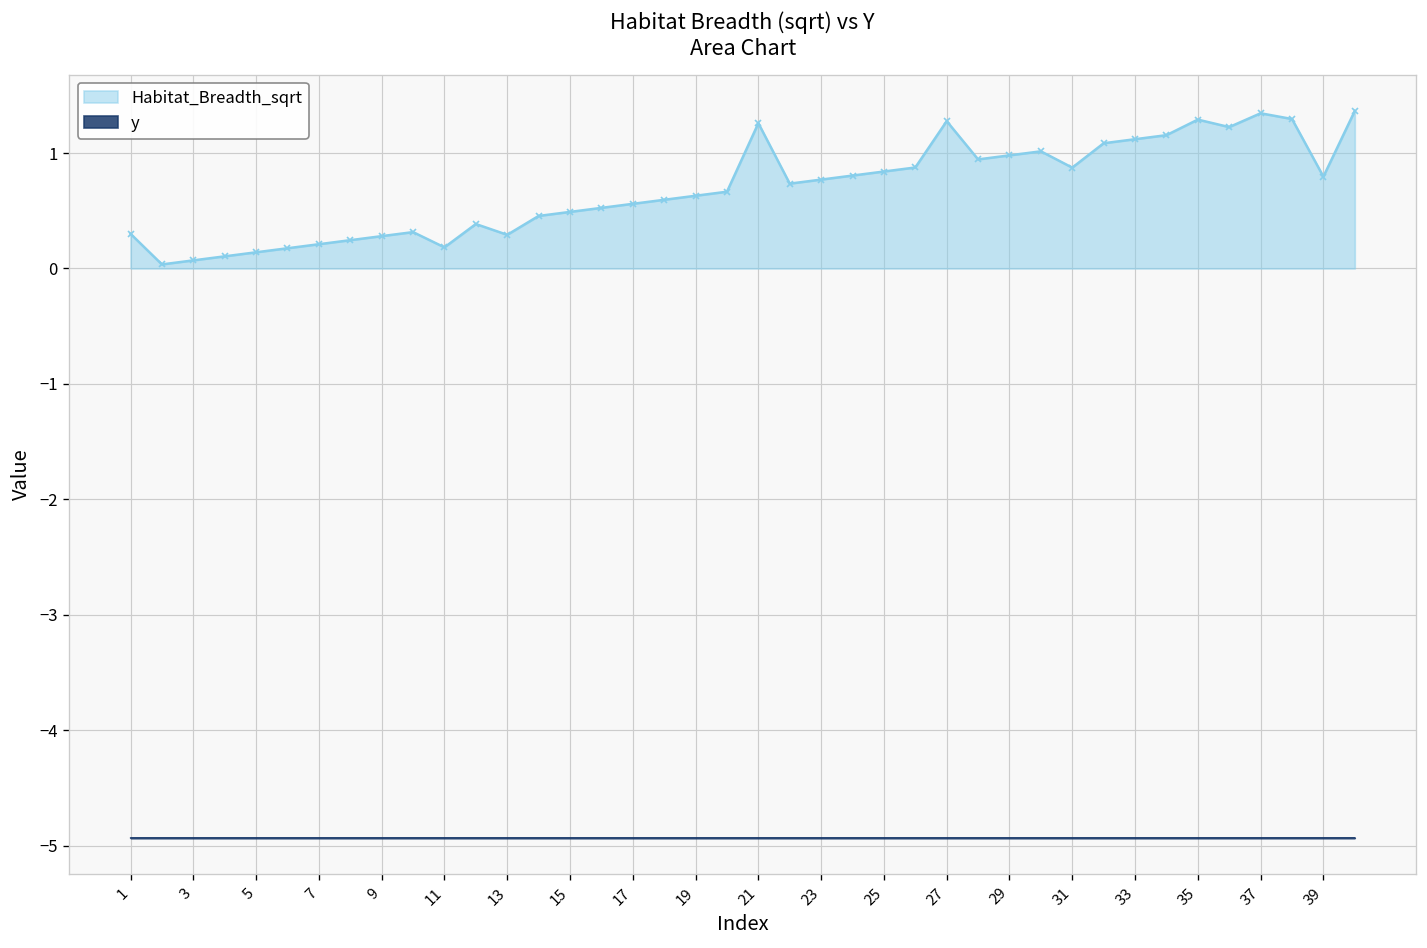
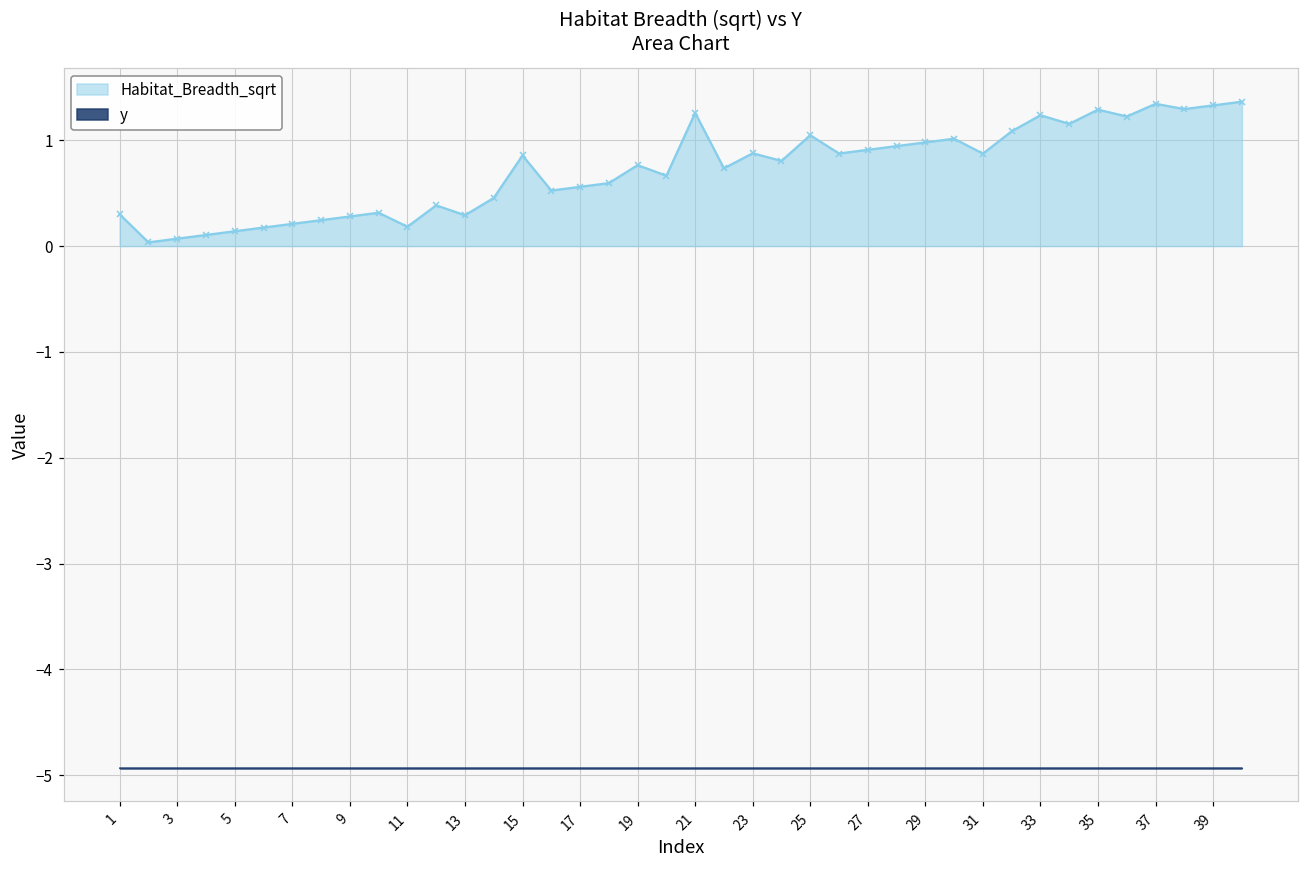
Habitat_Breadth_sqrt, 15: 0.5 -> 0.9
Habitat_Breadth_sqrt, 19: 0.6 -> 0.8
Habitat_Breadth_sqrt, 23: 0.8 -> 0.9
Habitat_Breadth_sqrt, 25: 0.8 -> 1.0
Habitat_Breadth_sqrt, 27: 1.3 -> 0.9
Habitat_Breadth_sqrt, 33: 1.1 -> 1.2
Habitat_Breadth_sqrt, 39: 0.8 -> 1.3
